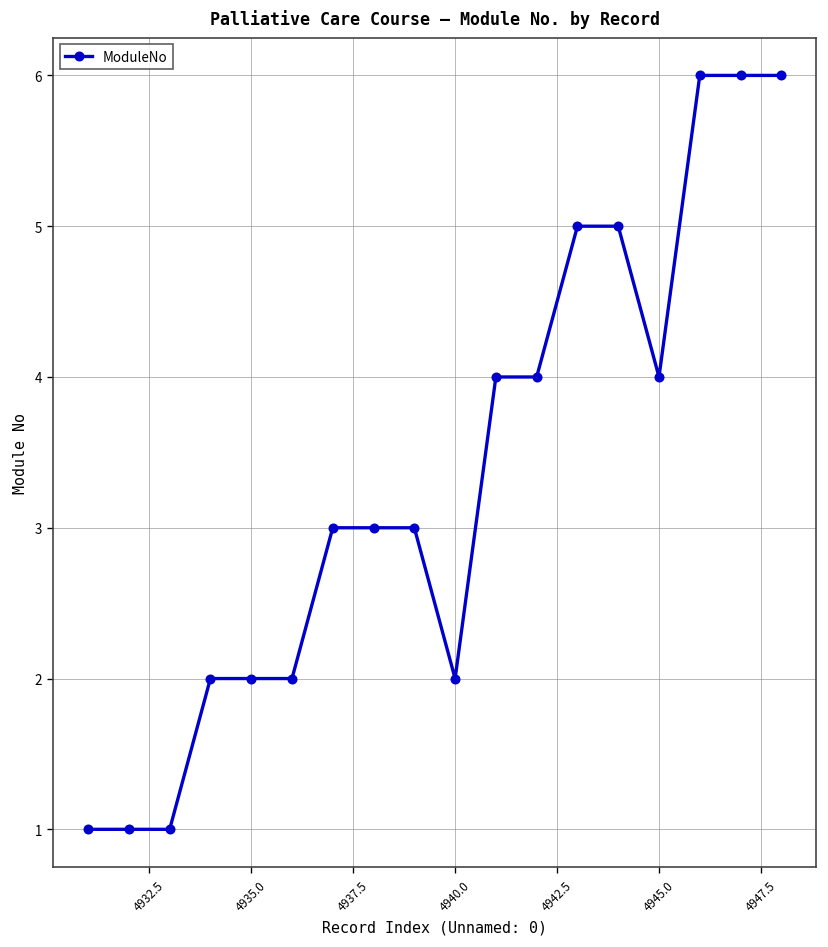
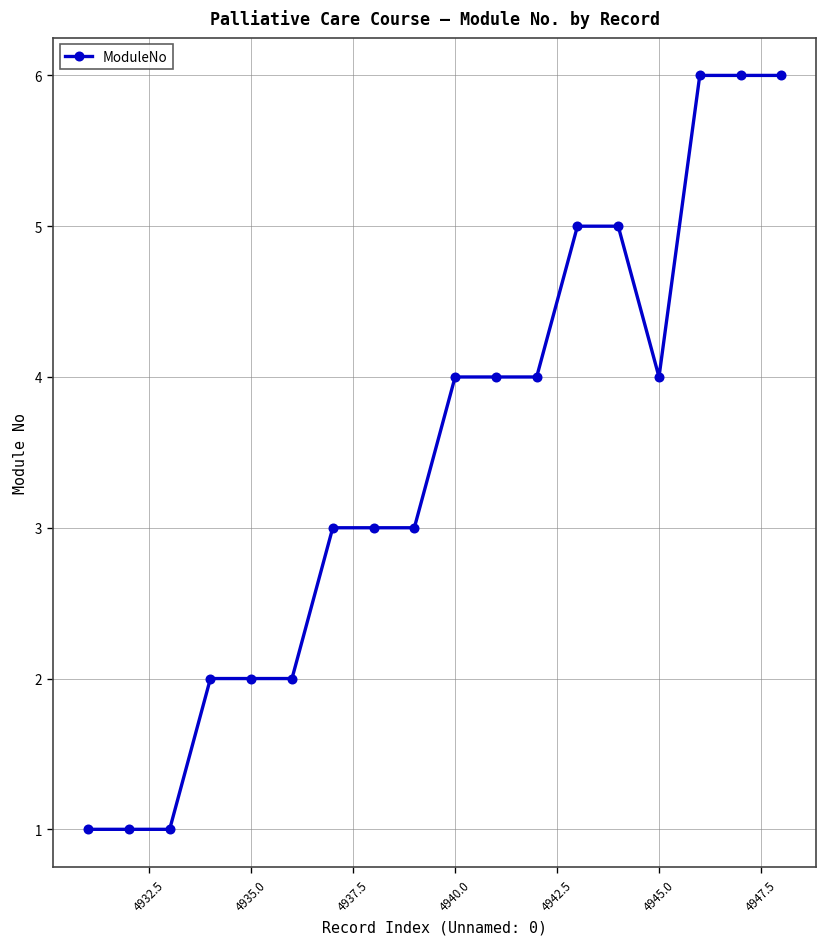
4940.0: 2 -> 4
